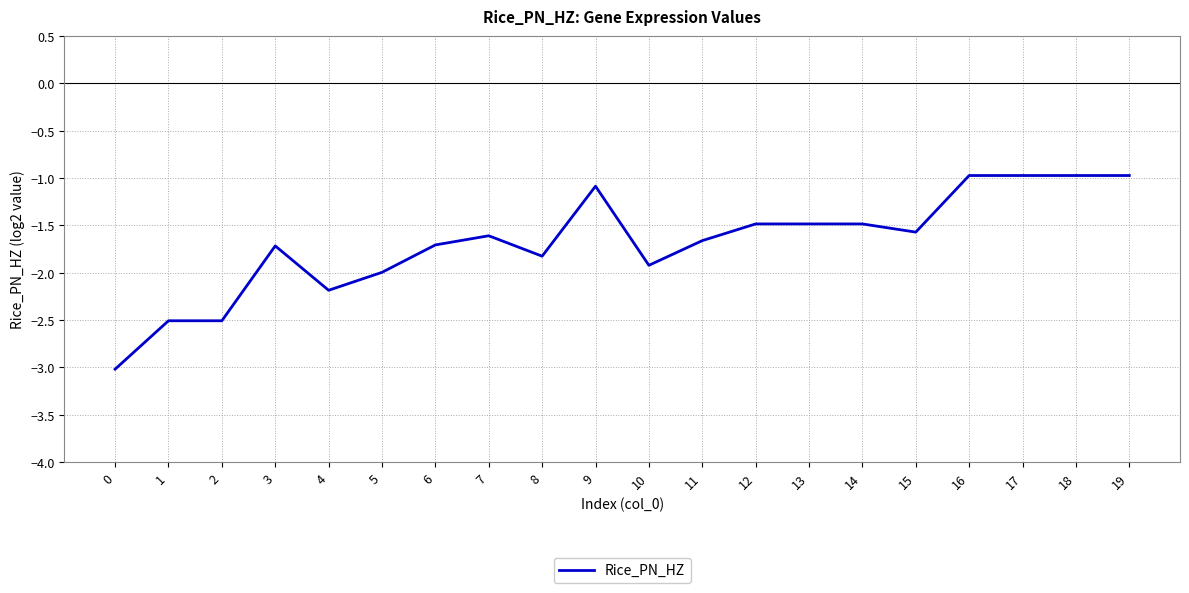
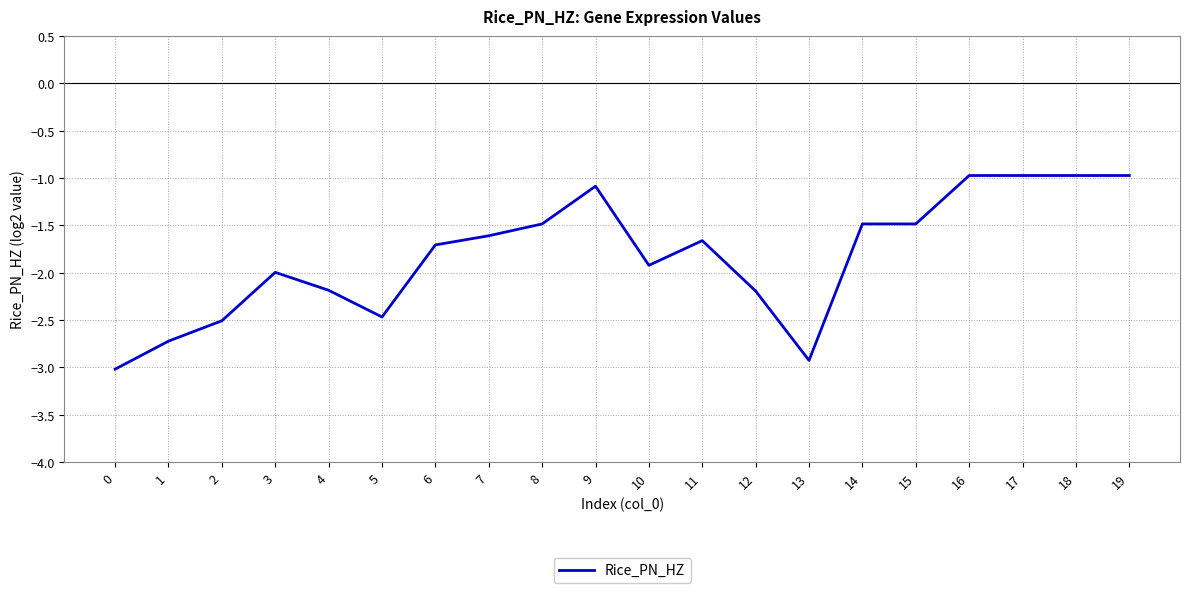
1: -2.5 -> -2.7
3: -1.7 -> -2.0
5: -2.0 -> -2.5
8: -1.8 -> -1.5
12: -1.5 -> -2.2
13: -1.5 -> -2.9
15: -1.6 -> -1.5
